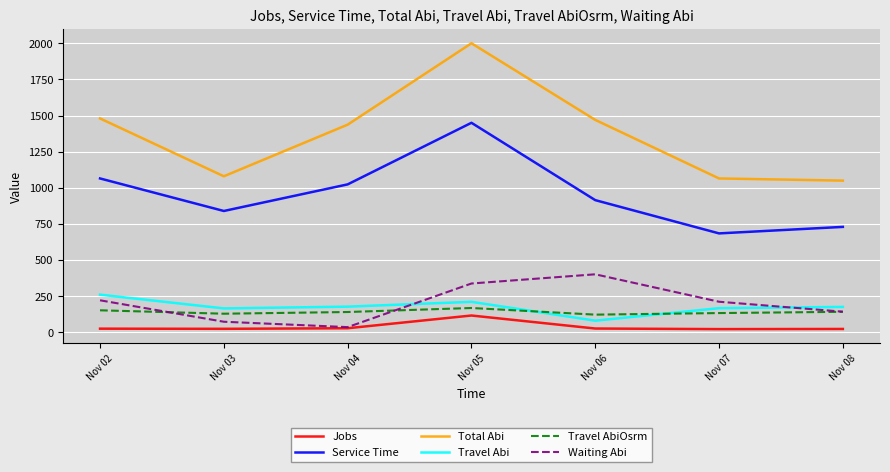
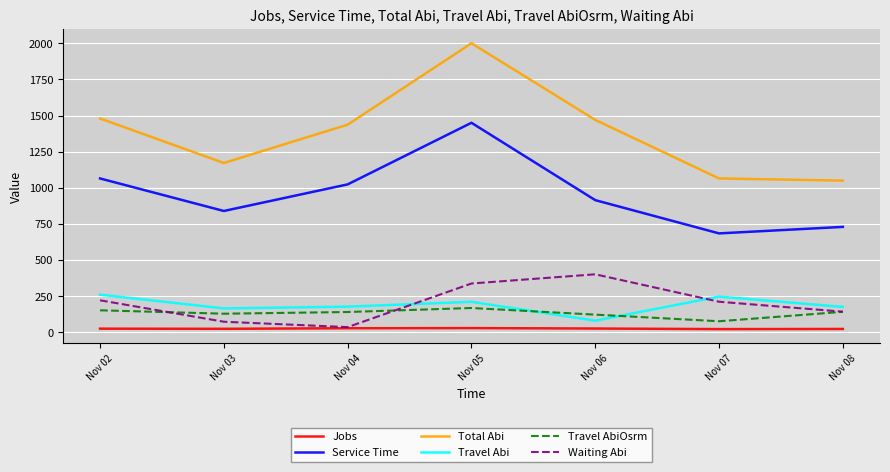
Total Abi, Nov 03: 1080 -> 1170
Jobs, Nov 05: 120 -> 30
Travel Abi, Nov 07: 170 -> 250
Travel AbiOsrm, Nov 07: 130 -> 80
